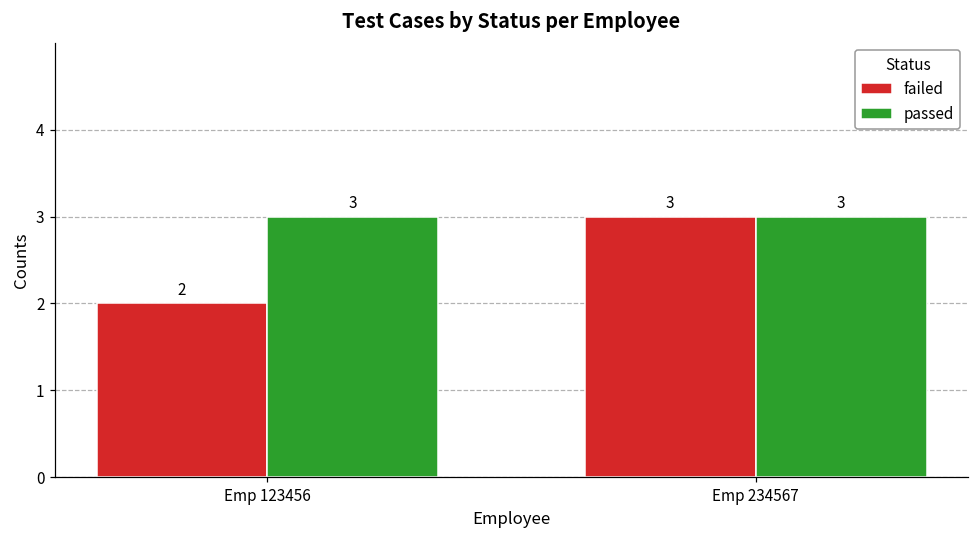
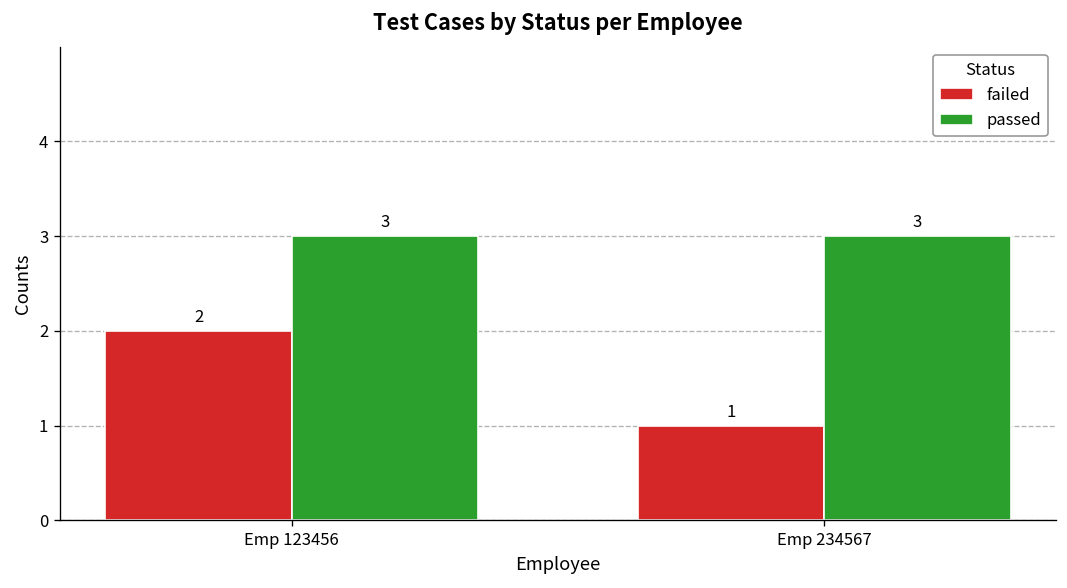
failed, Emp 234567: 3 -> 1
